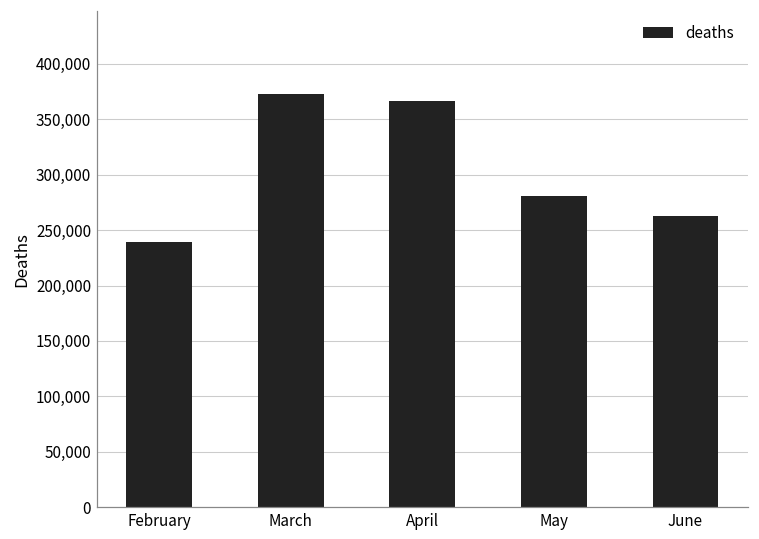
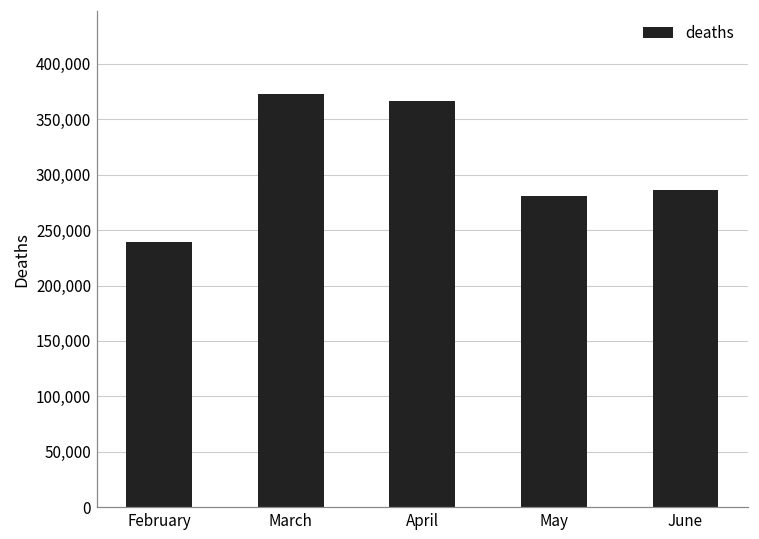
June: 262,000 -> 286,000
